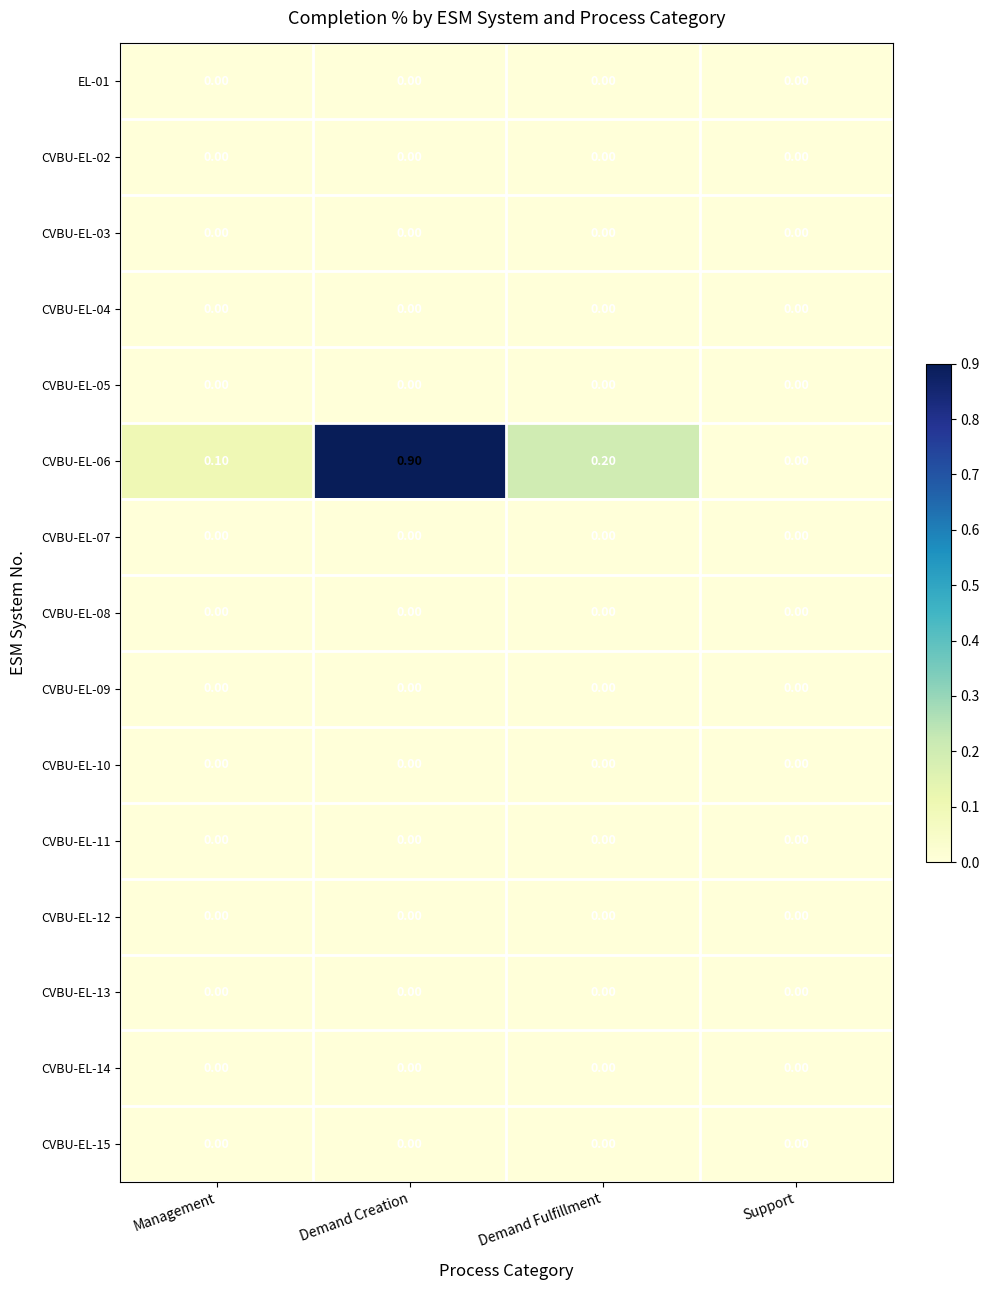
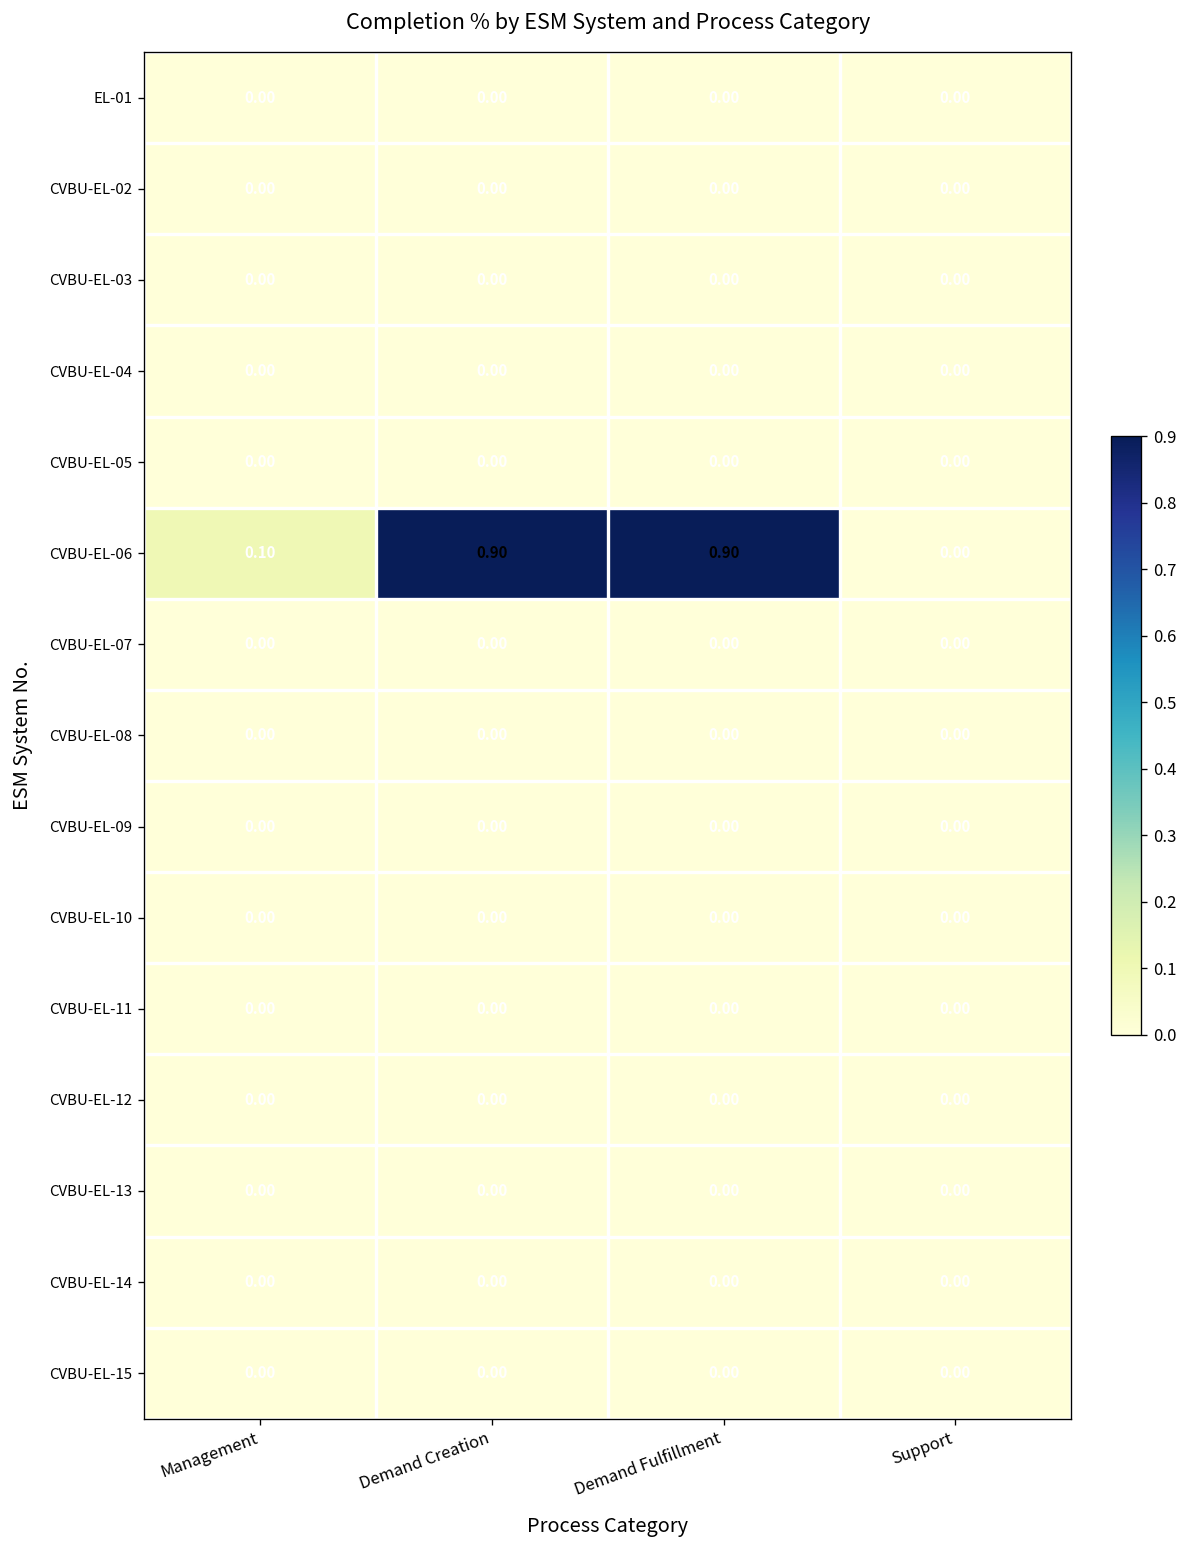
CVBU-EL-06, Demand Fulfillment: 0.20 -> 0.90
